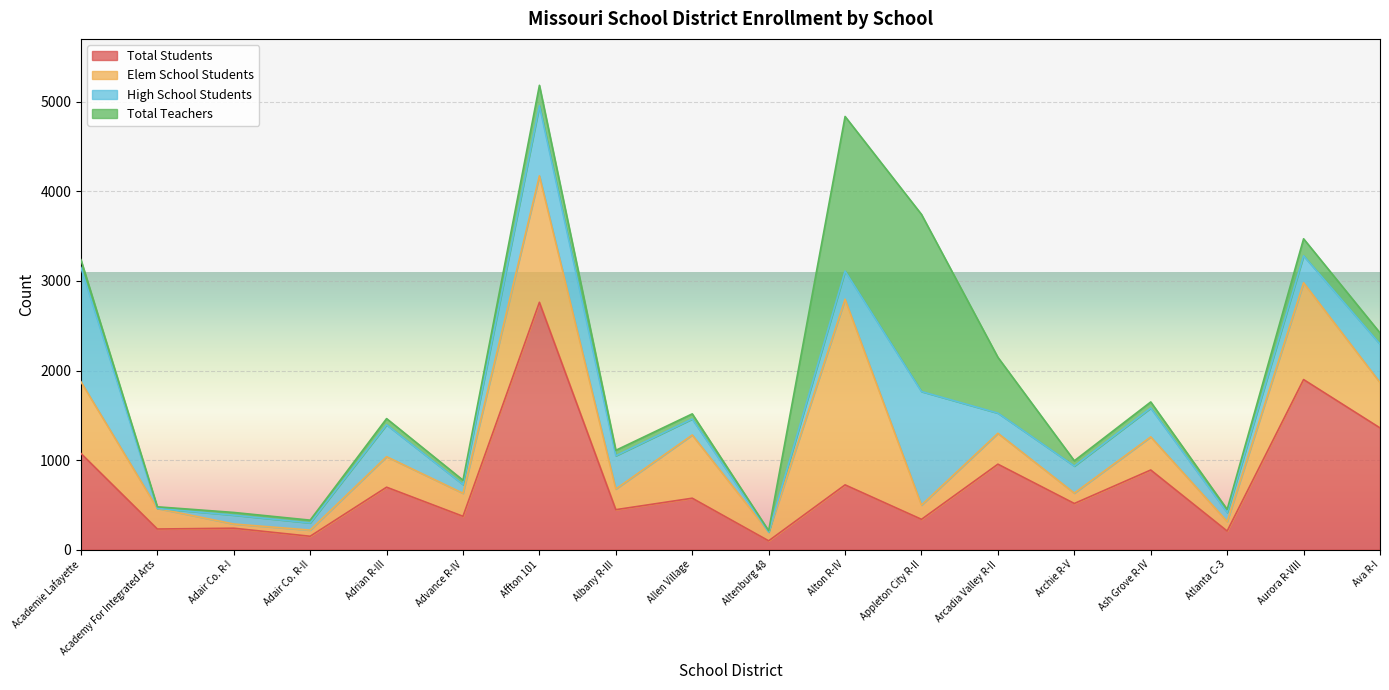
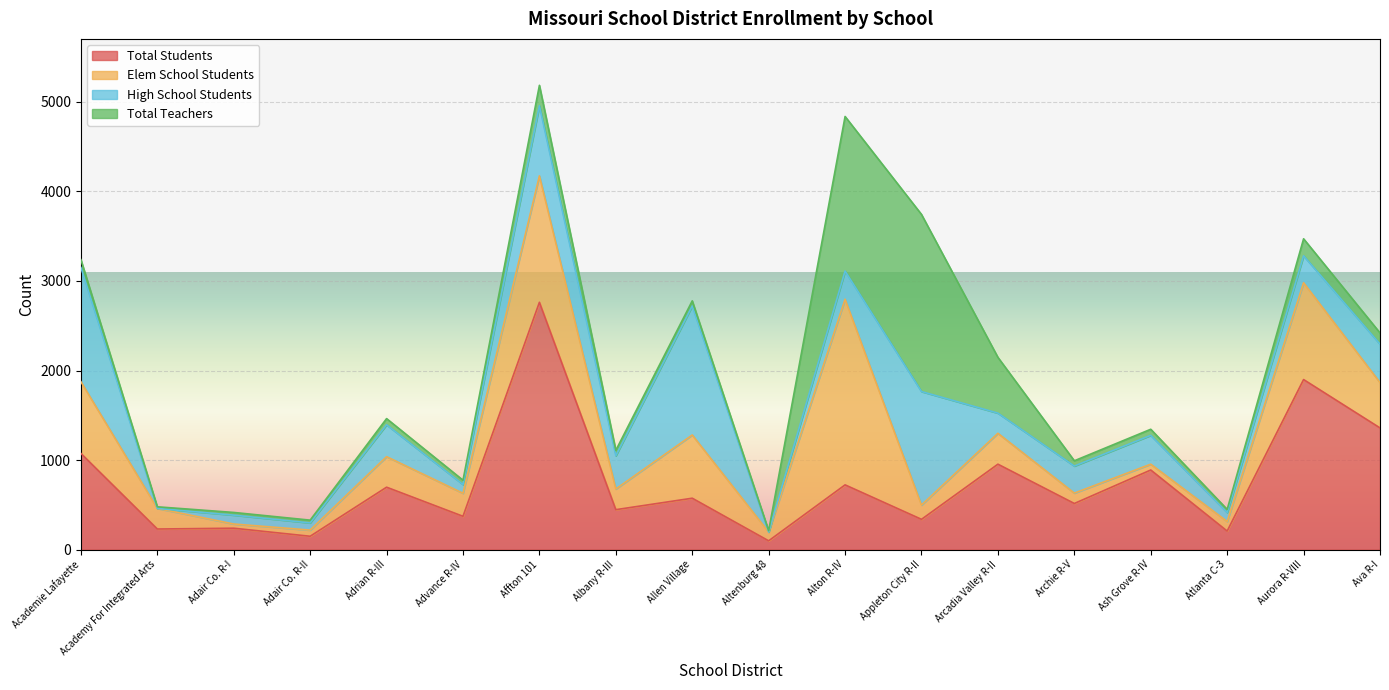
High School Students, Allen Village: 200 -> 1400
Elem School Students, Ash Grove R-IV: 400 -> 100
